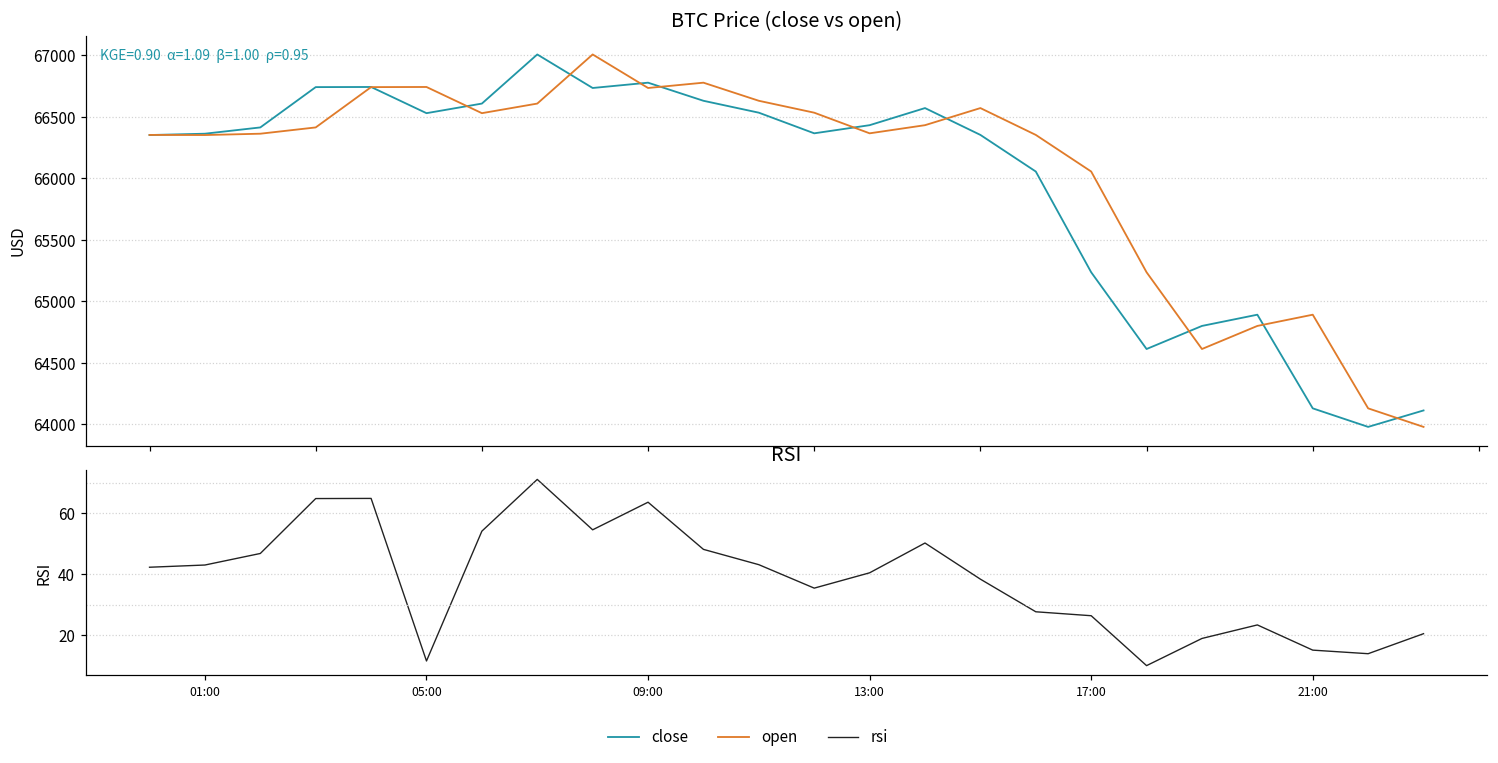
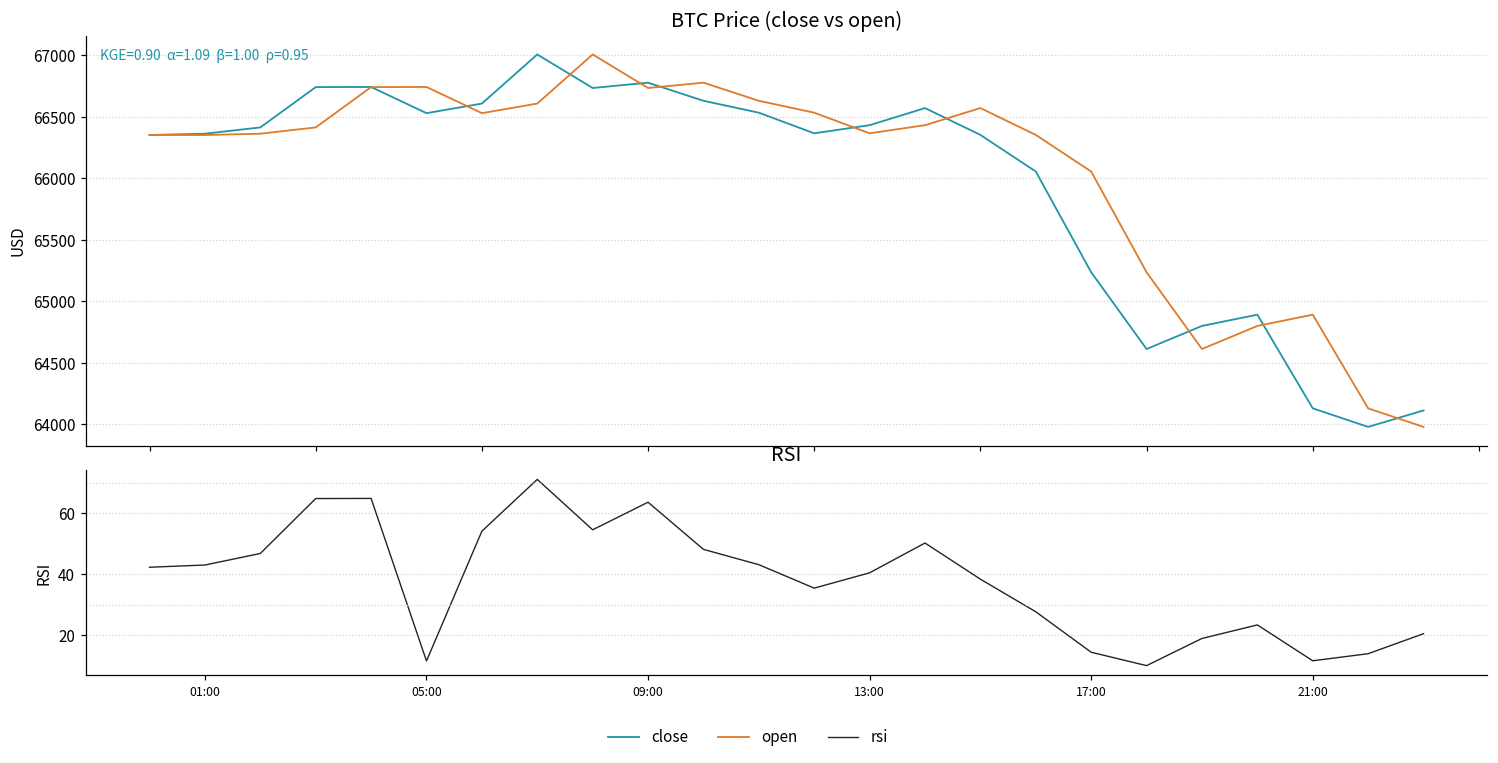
RSI, 17:00: 26 -> 14
RSI, 21:00: 15 -> 12
